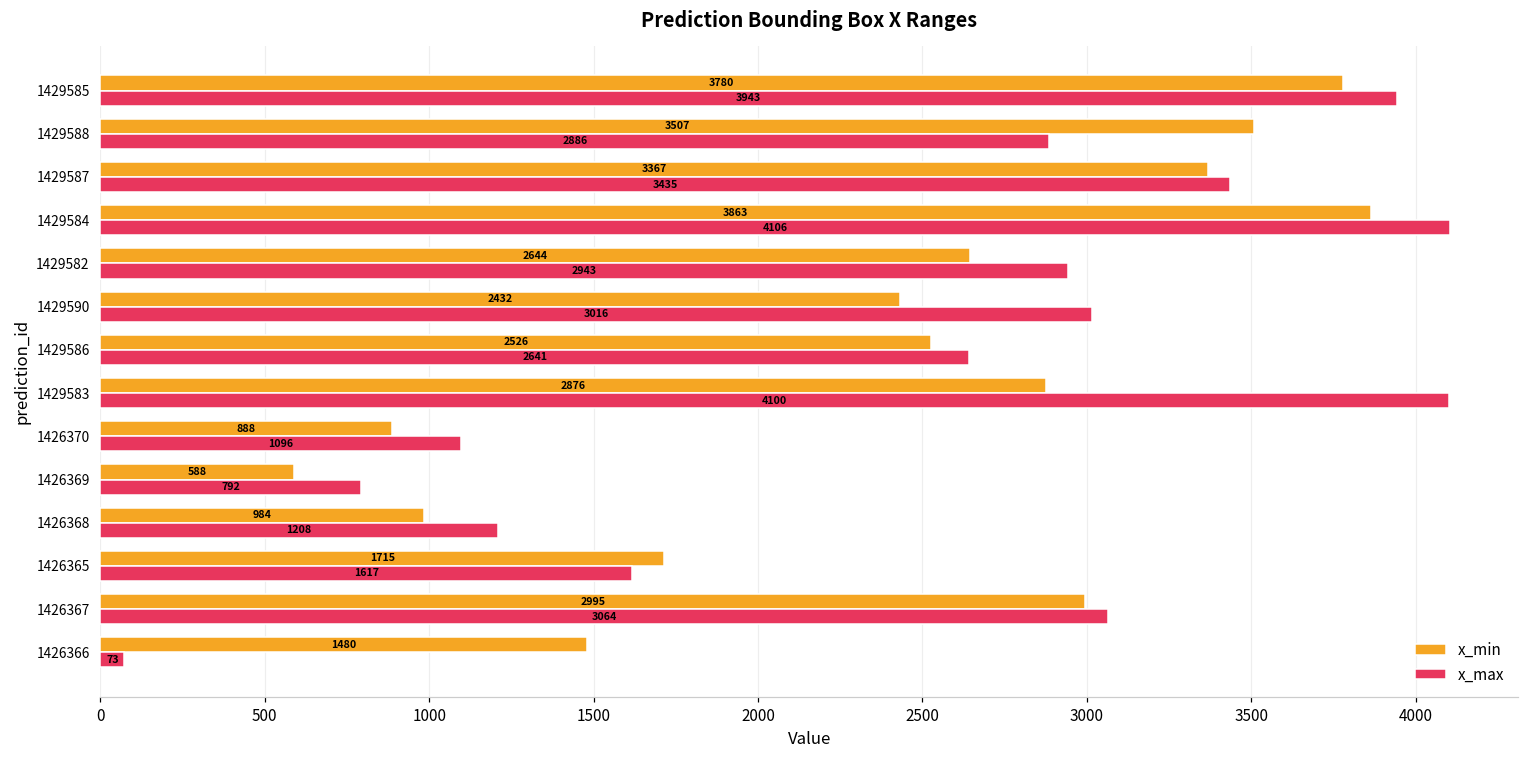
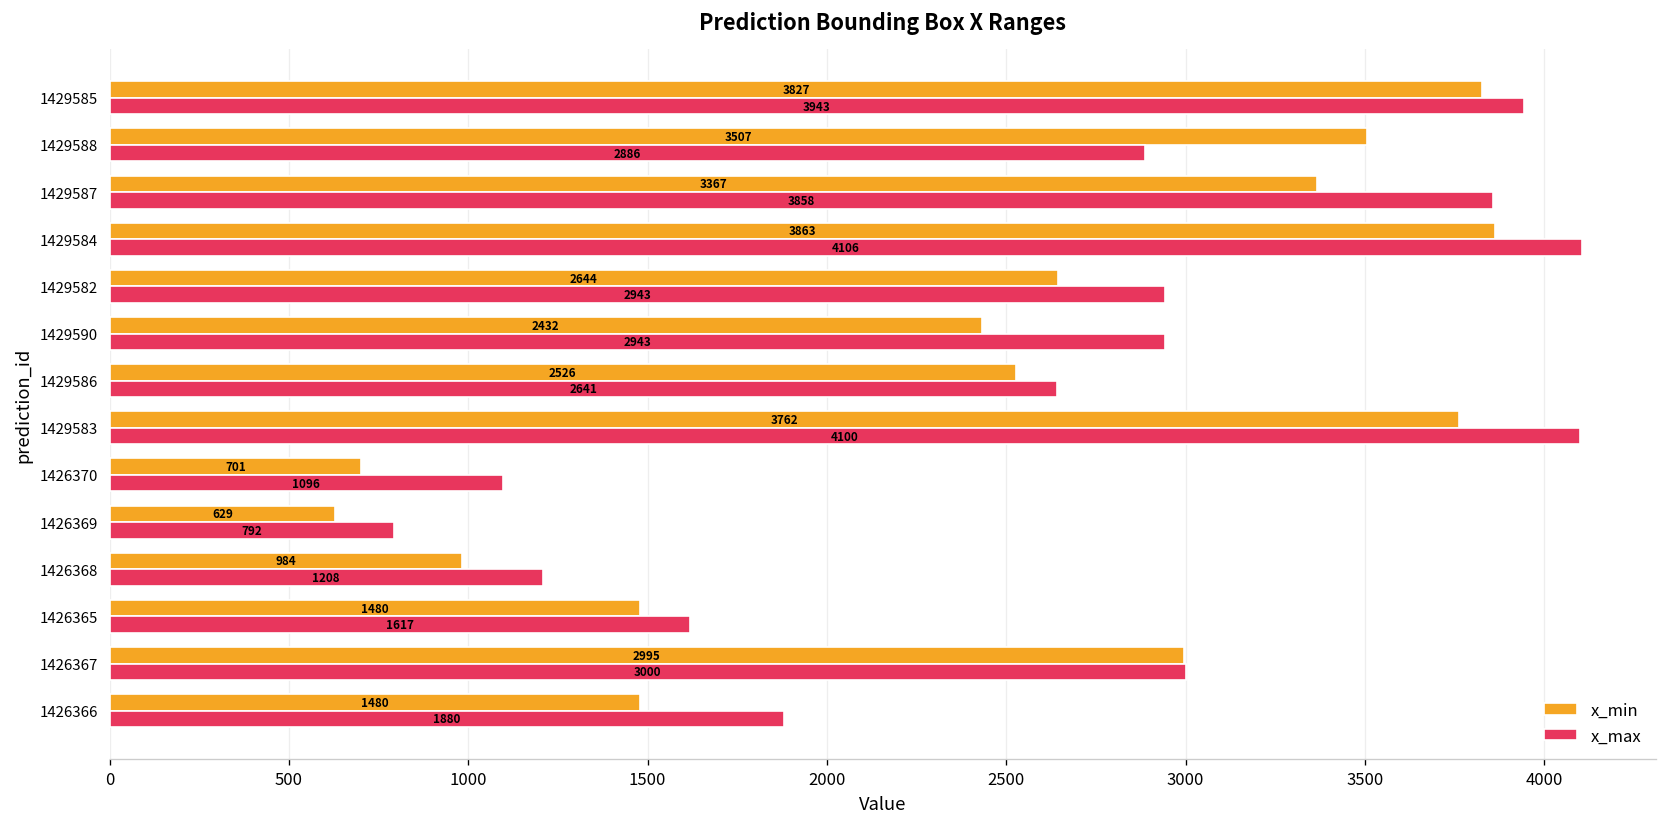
x_min, 1429585: 3780 -> 3827
x_max, 1429587: 3435 -> 3858
x_max, 1429590: 3016 -> 2943
x_min, 1429583: 2876 -> 3762
x_min, 1426370: 888 -> 701
x_min, 1426369: 588 -> 629
x_min, 1426365: 1715 -> 1480
x_max, 1426367: 3064 -> 3000
x_max, 1426366: 73 -> 1880
